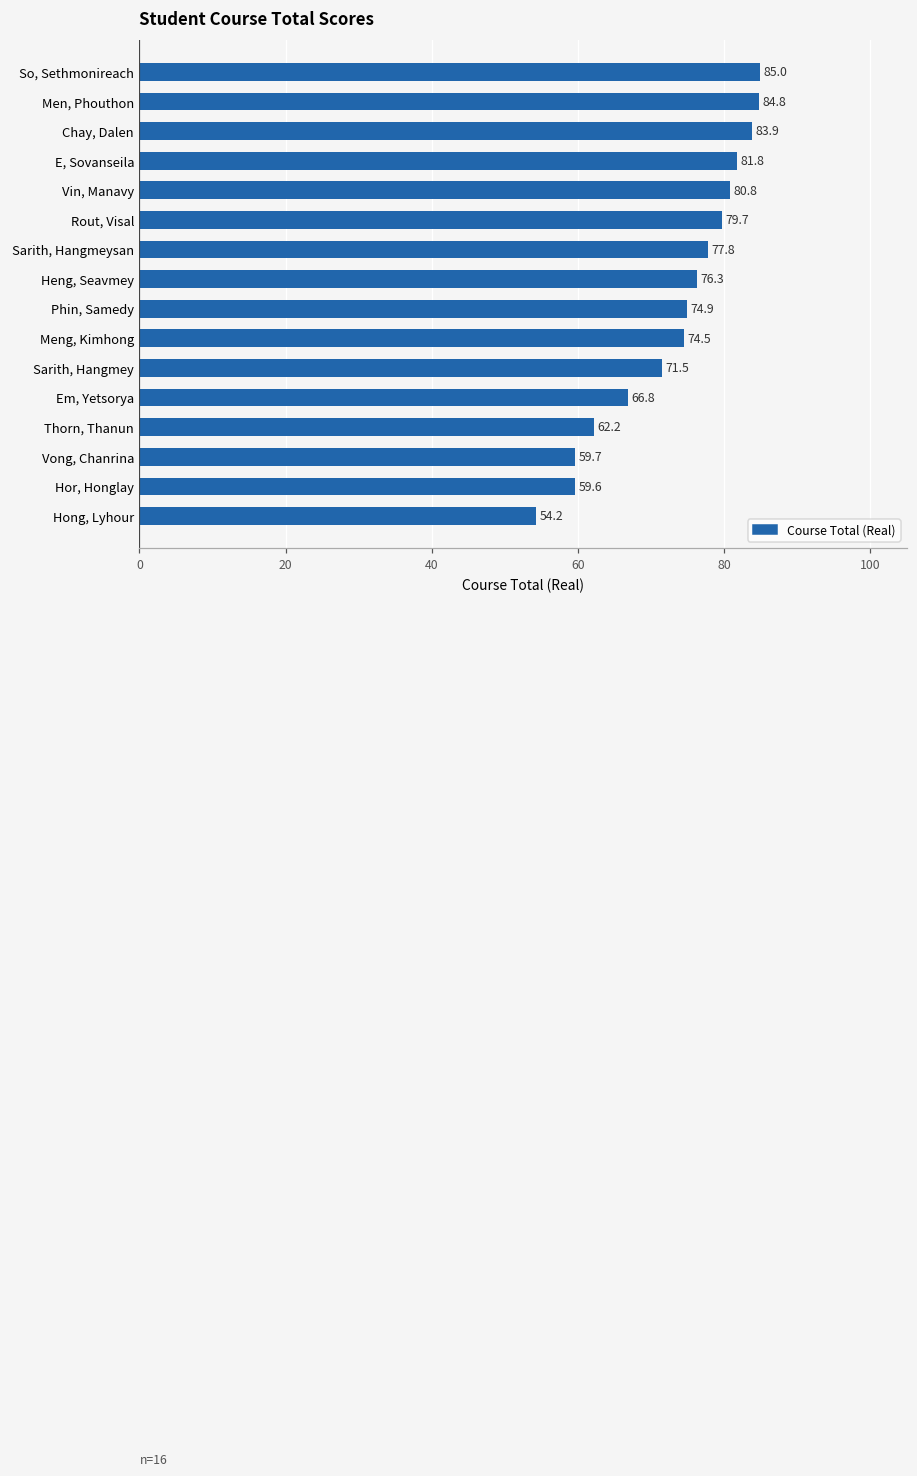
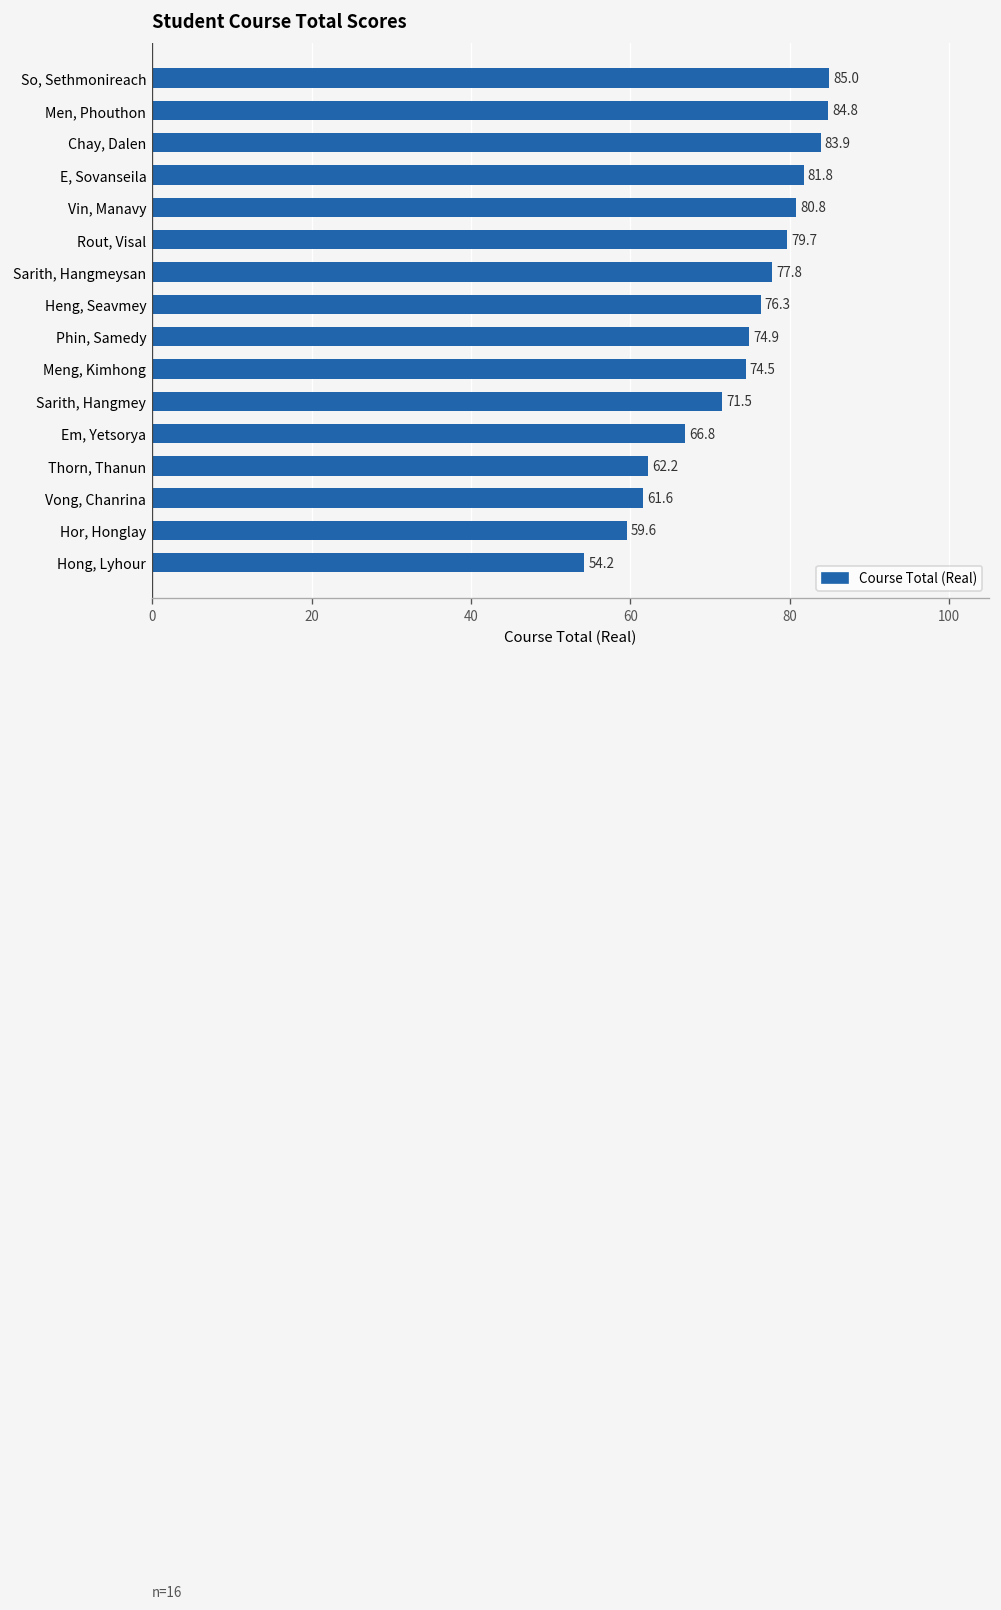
Vong, Chanrina: 59.7 -> 61.6
